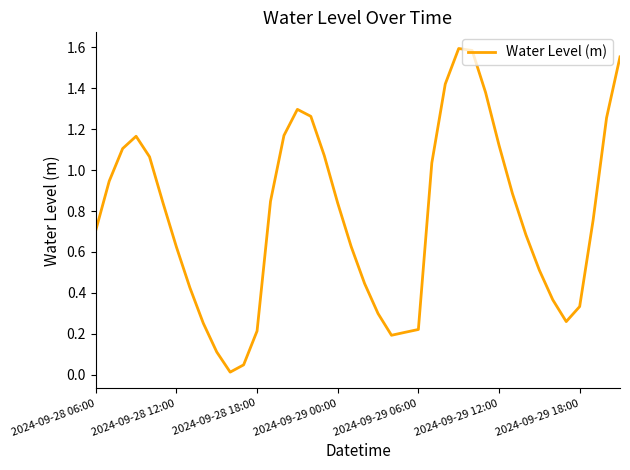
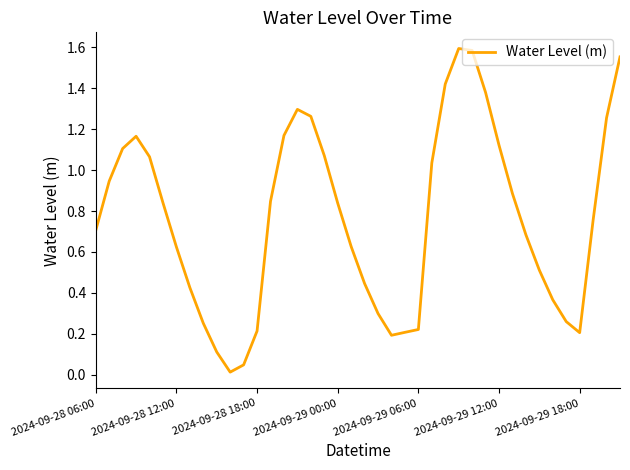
2024-09-29 18:00: 0.33 -> 0.20
